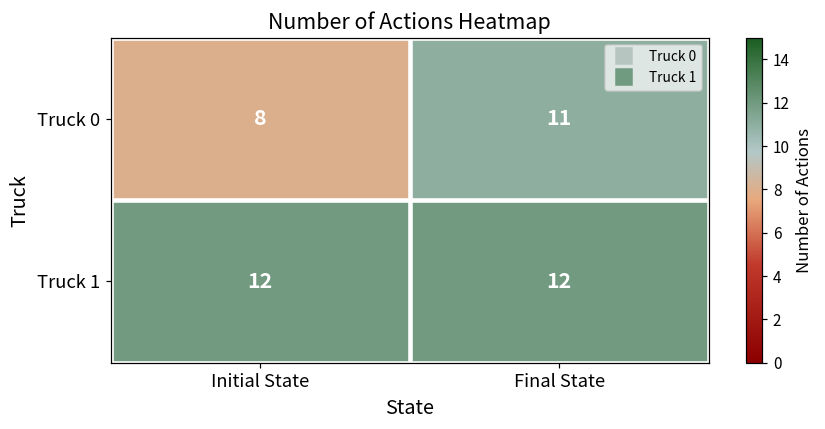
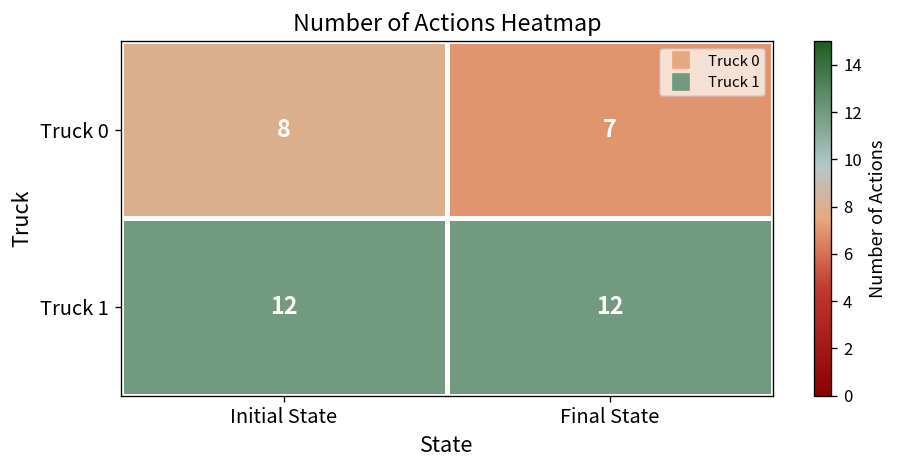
Truck 0, Final State: 11 -> 7
